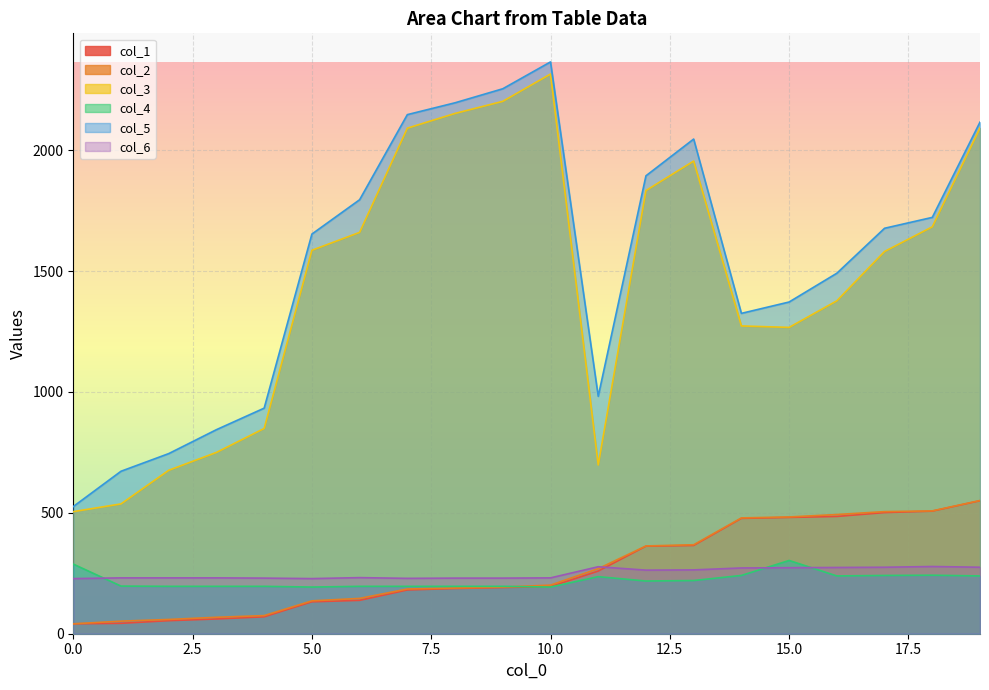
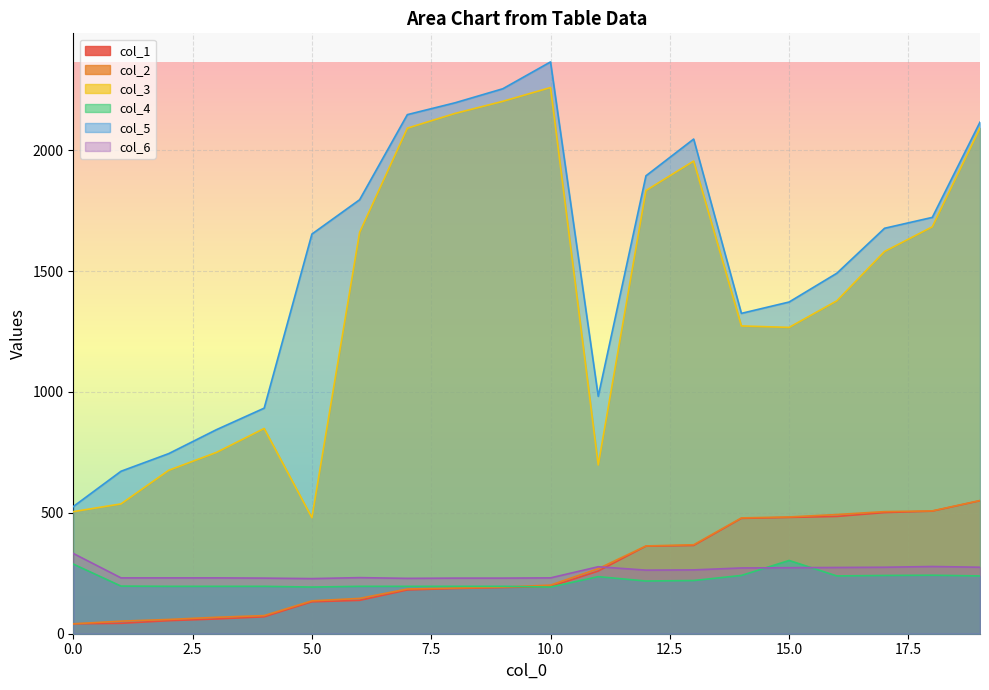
col_6, 0.0: 230 -> 330
col_3, 5.0: 1590 -> 480
col_3, 10.0: 2320 -> 2260
